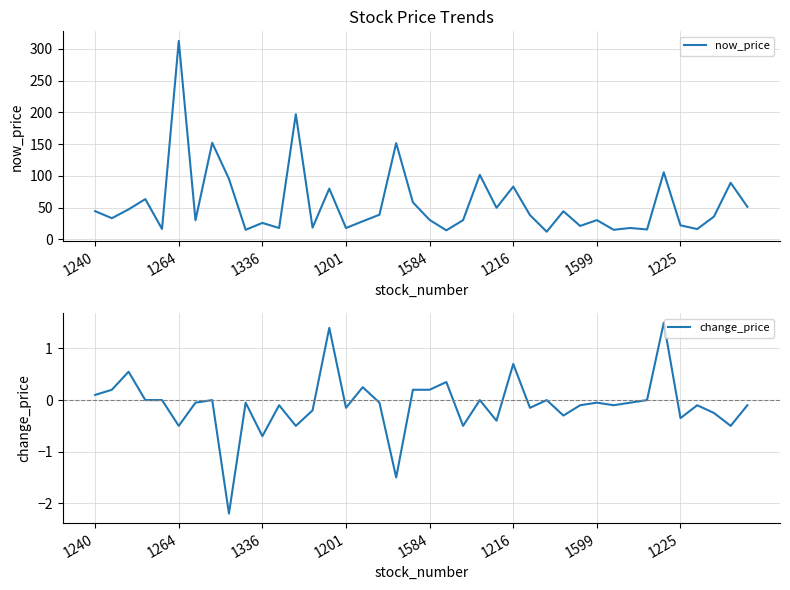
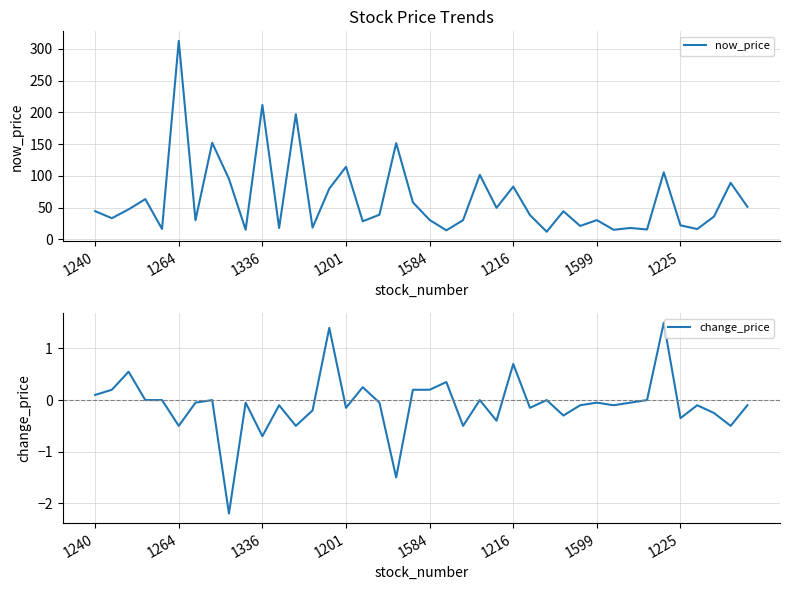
Stock Price Trends, 1336: 30 -> 210
Stock Price Trends, 1201: 20 -> 110
